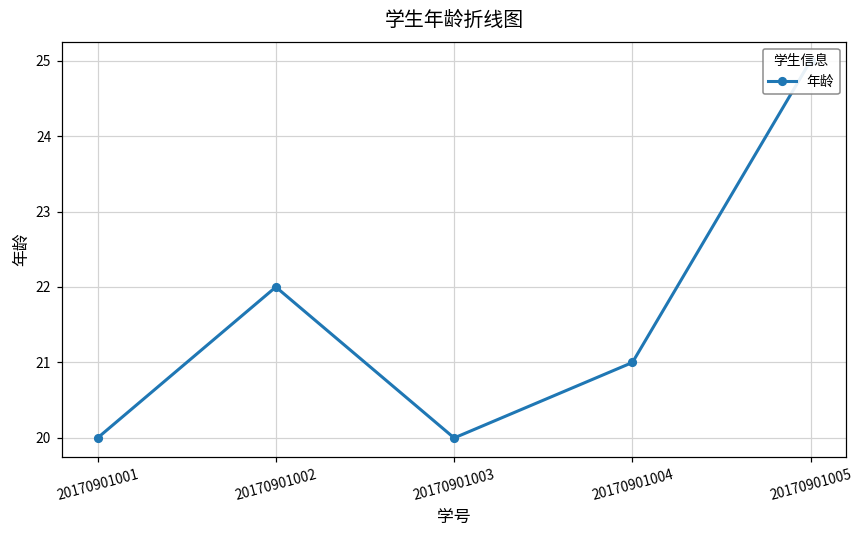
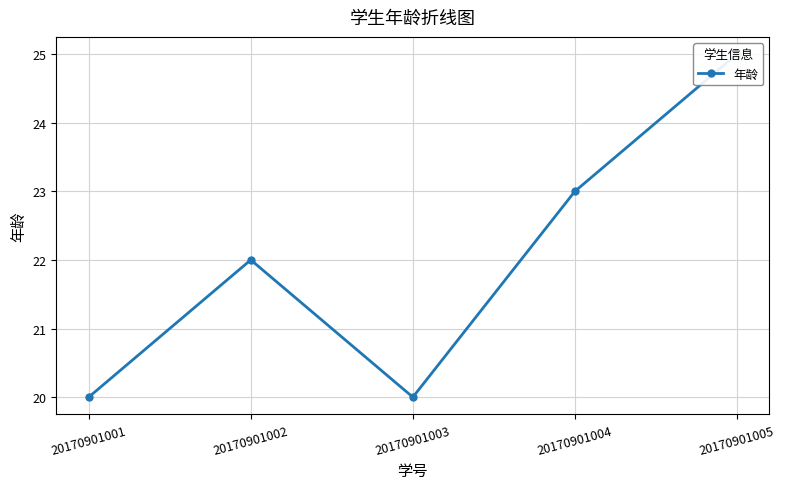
20170901004: 21 -> 23
